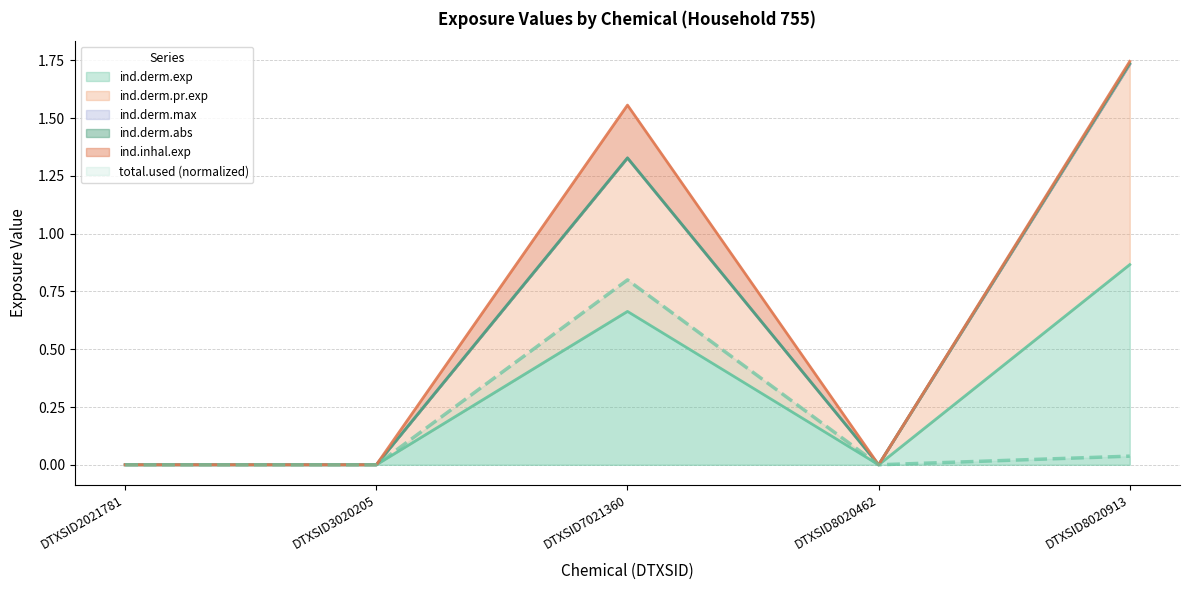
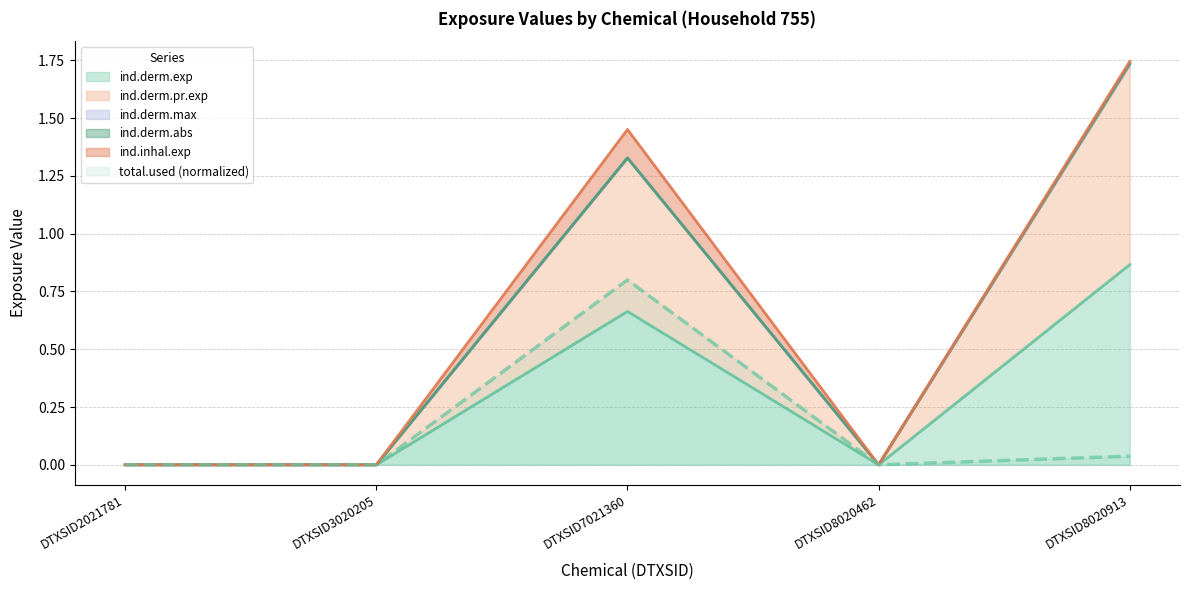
ind.inhal.exp, DTXSID7021360: 0.23 -> 0.12
